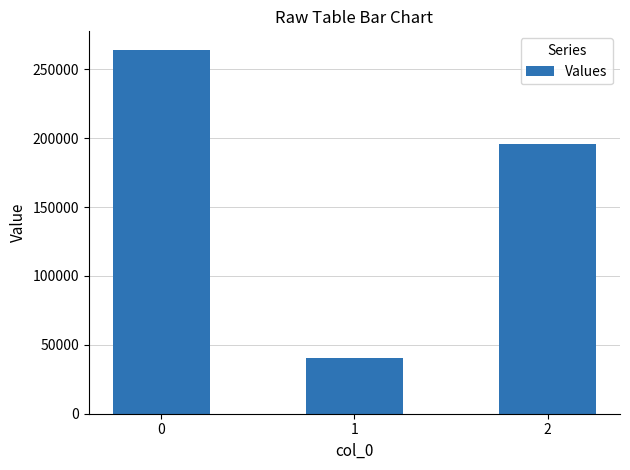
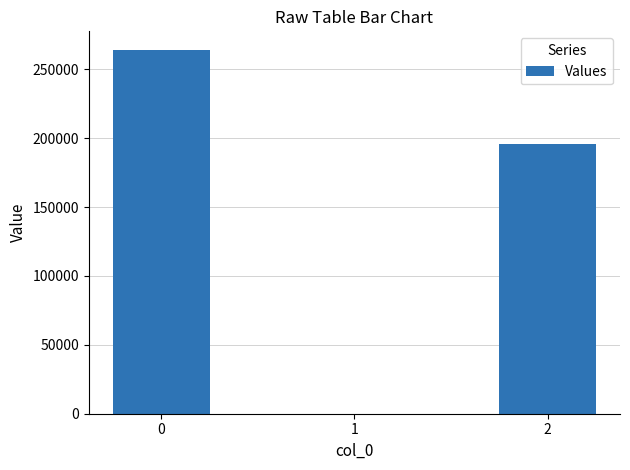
1: 41000 -> 0
